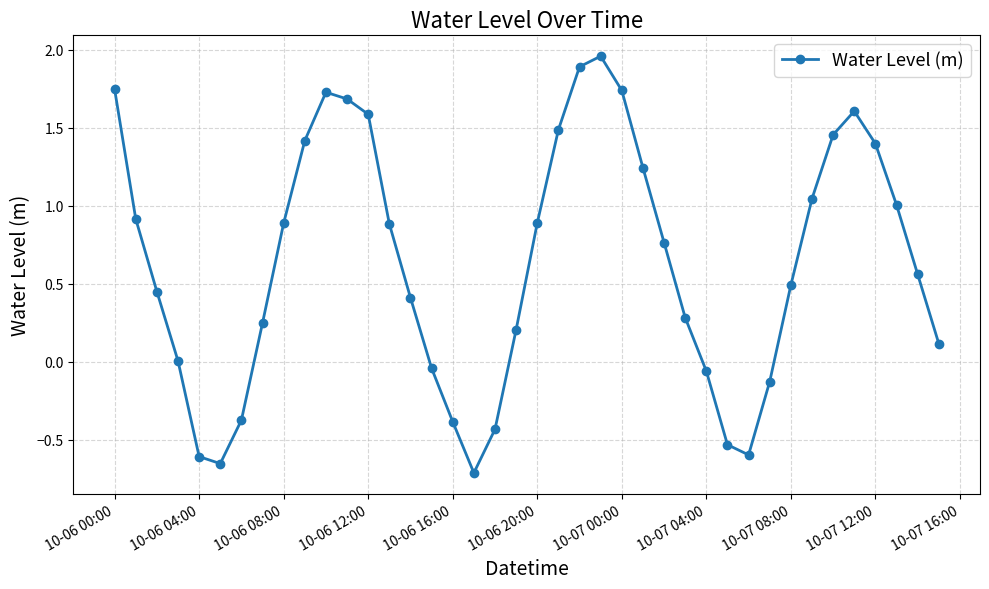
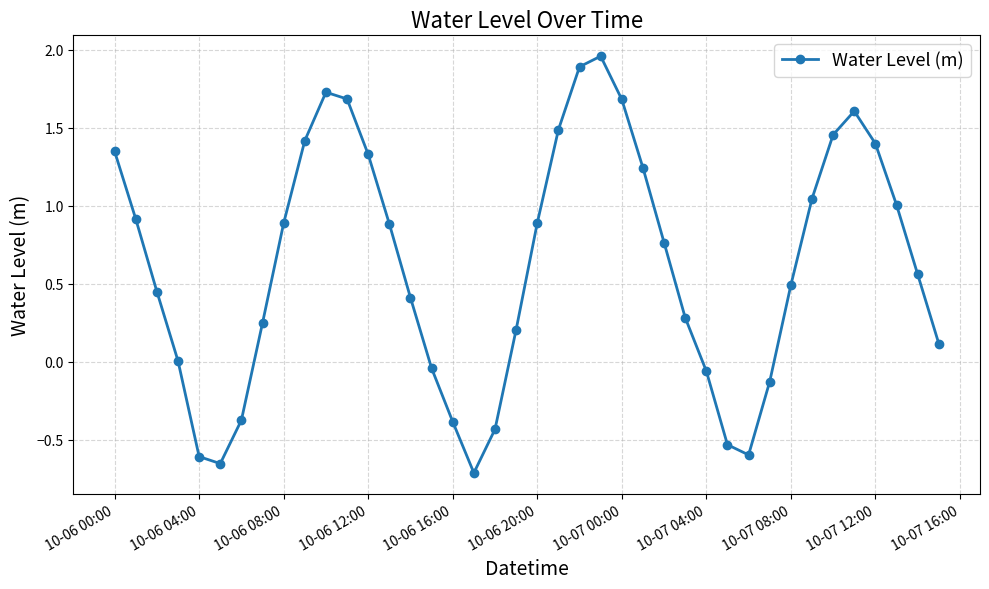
10-06 00:00: 1.75 -> 1.35
10-06 12:00: 1.59 -> 1.33
10-07 00:00: 1.74 -> 1.68
